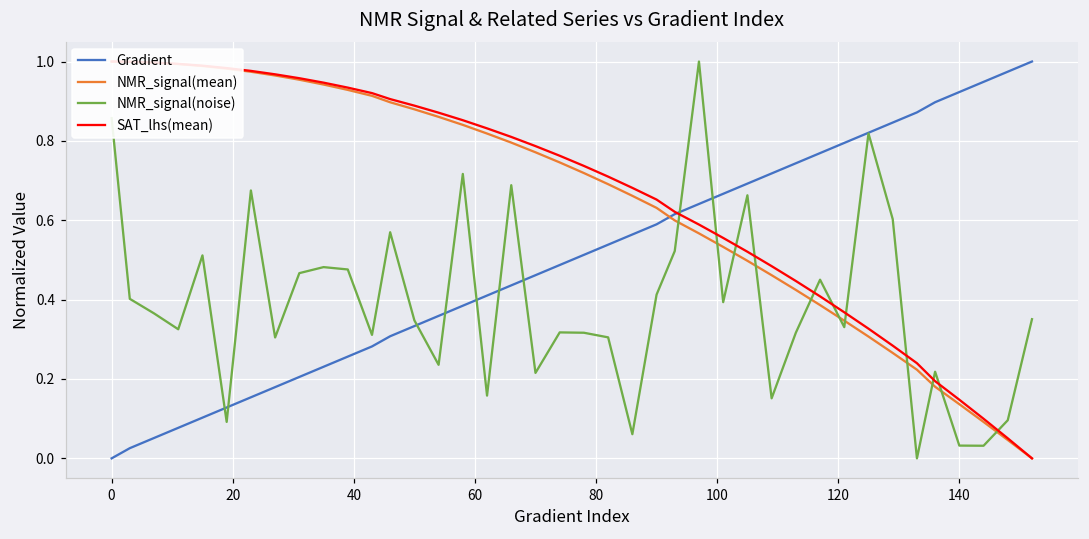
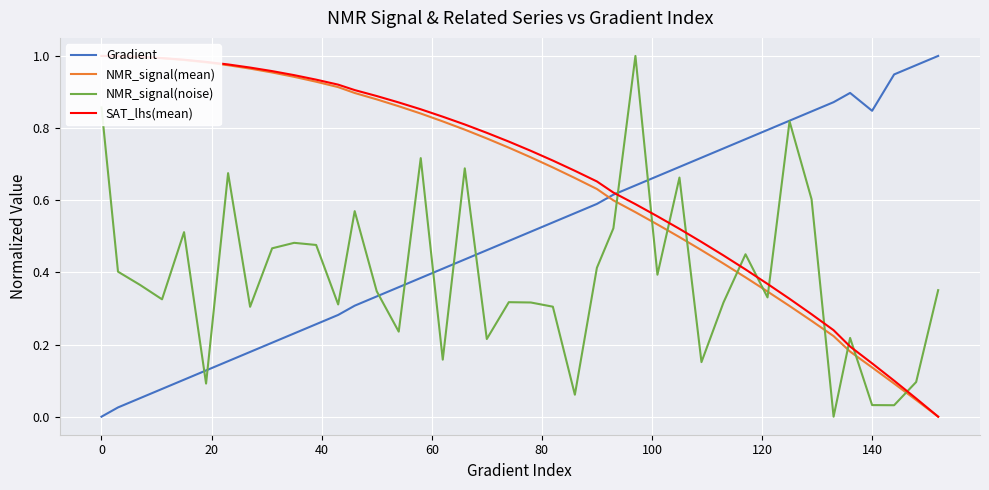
Gradient, 140: 0.92 -> 0.85
